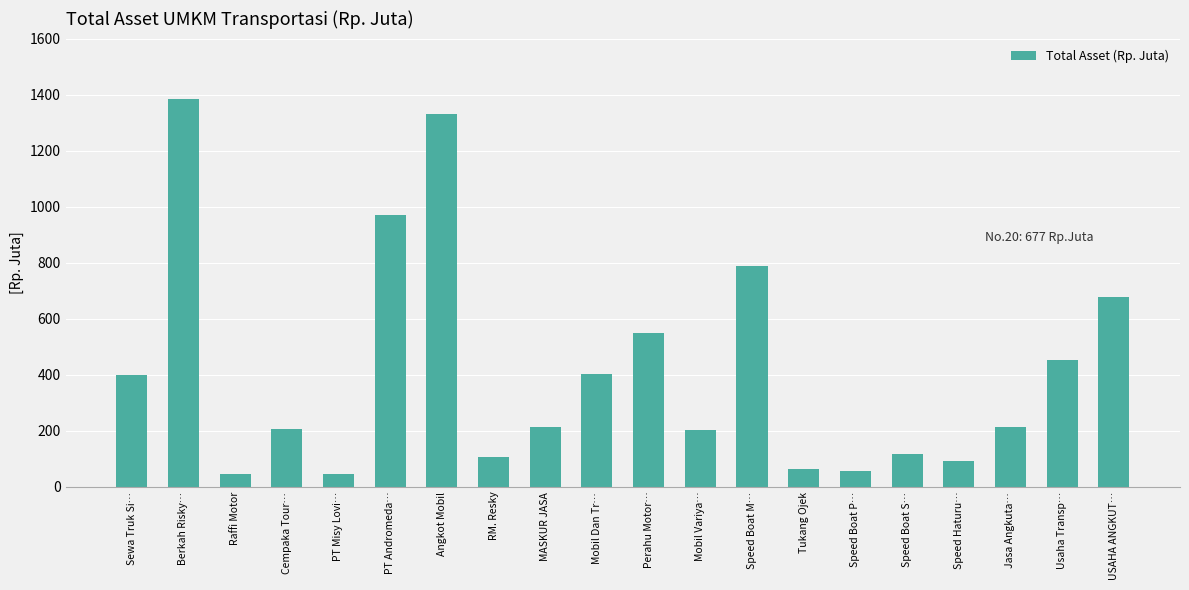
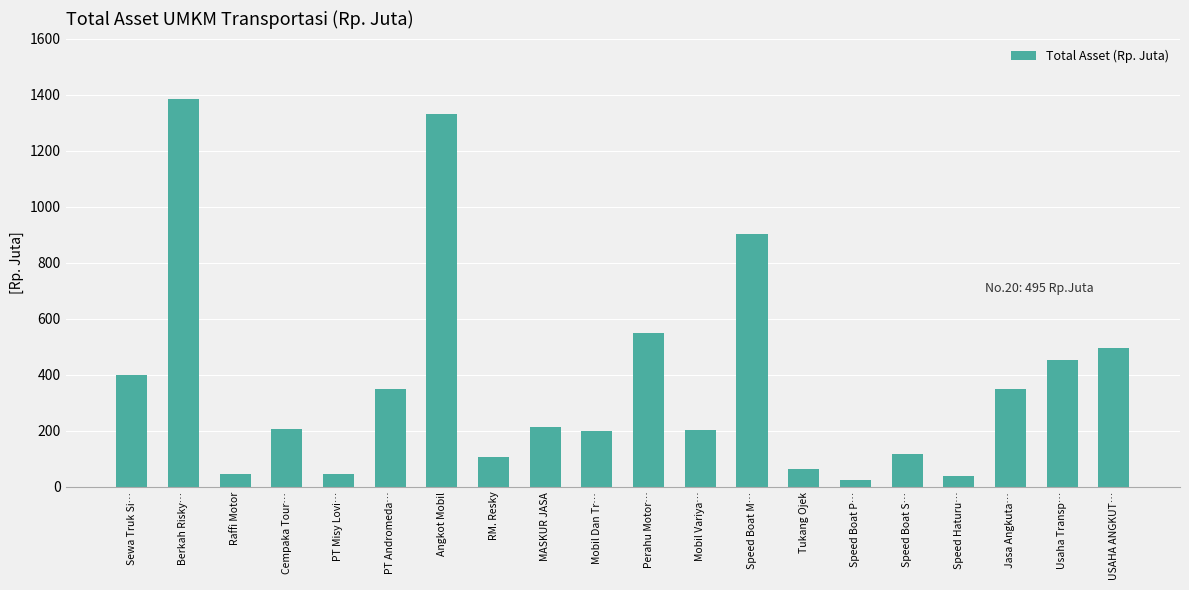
PT Andromeda…: 970 -> 350
Mobil Dan Tr…: 400 -> 200
Speed Boat M…: 790 -> 900
Speed Boat P…: 60 -> 20
Speed Haturu…: 90 -> 40
Jasa Angkuta…: 210 -> 350
USAHA ANGKUT…: 677 -> 495
